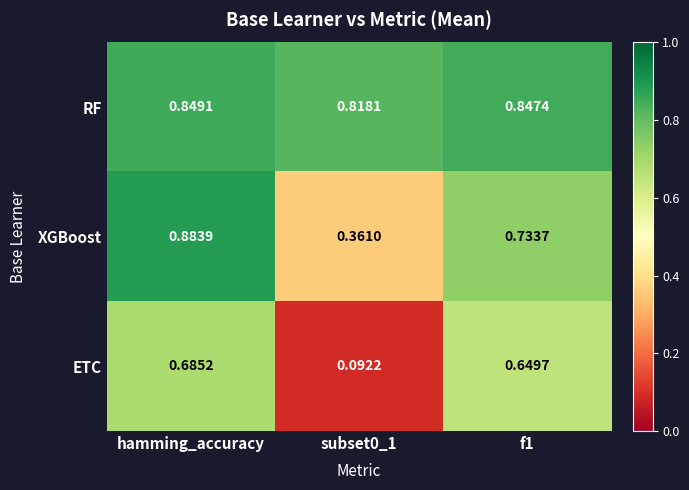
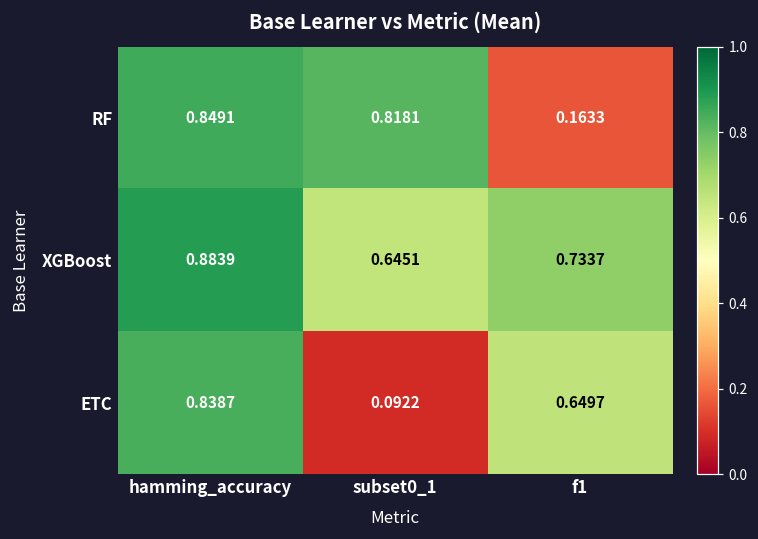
RF, f1: 0.8474 -> 0.1633
XGBoost, subset0_1: 0.3610 -> 0.6451
ETC, hamming_accuracy: 0.6852 -> 0.8387
